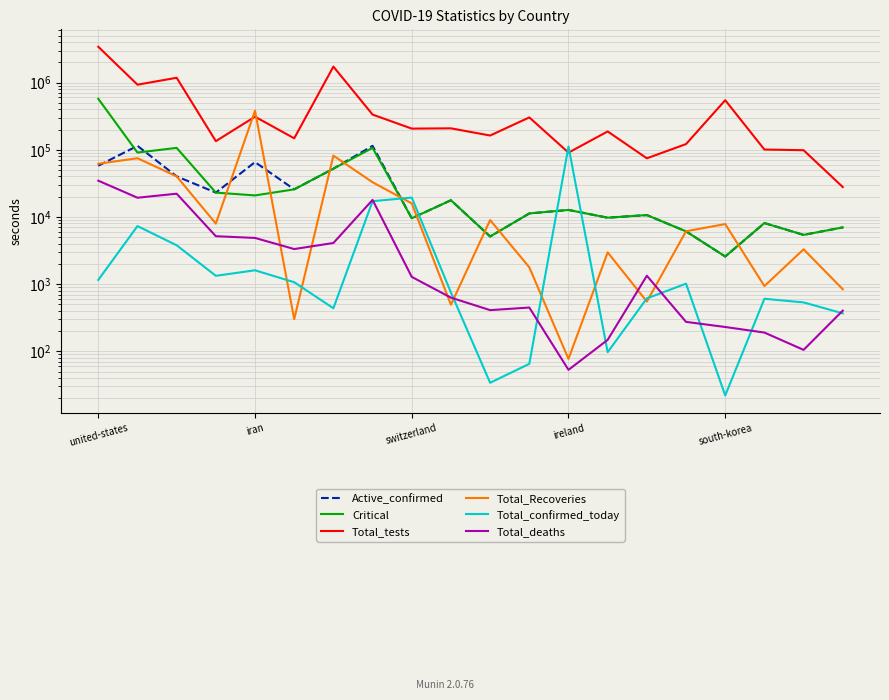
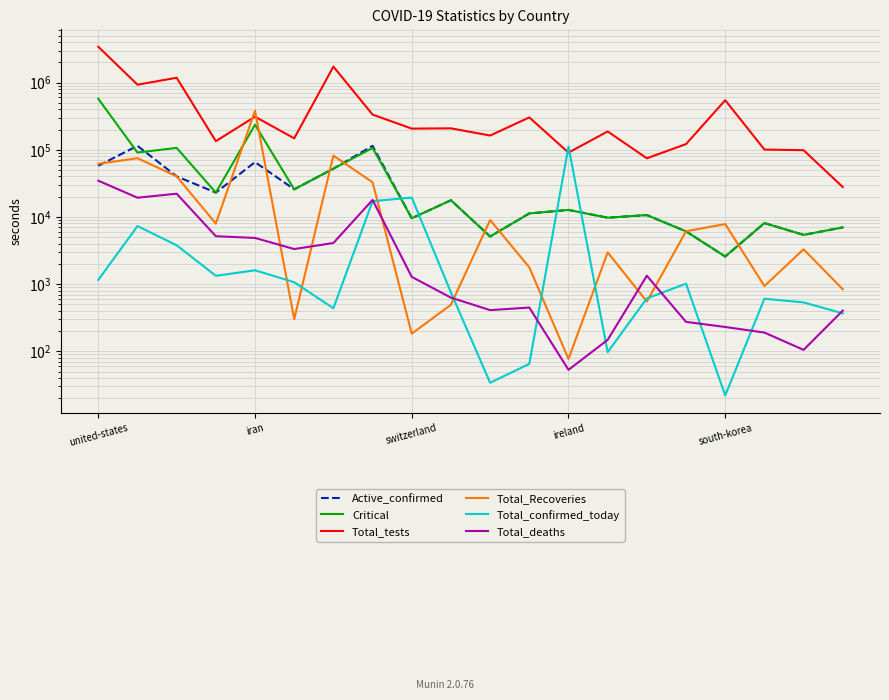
Critical, iran: 21000 -> 240000
Total_Recoveries, switzerland: 16000 -> 180
